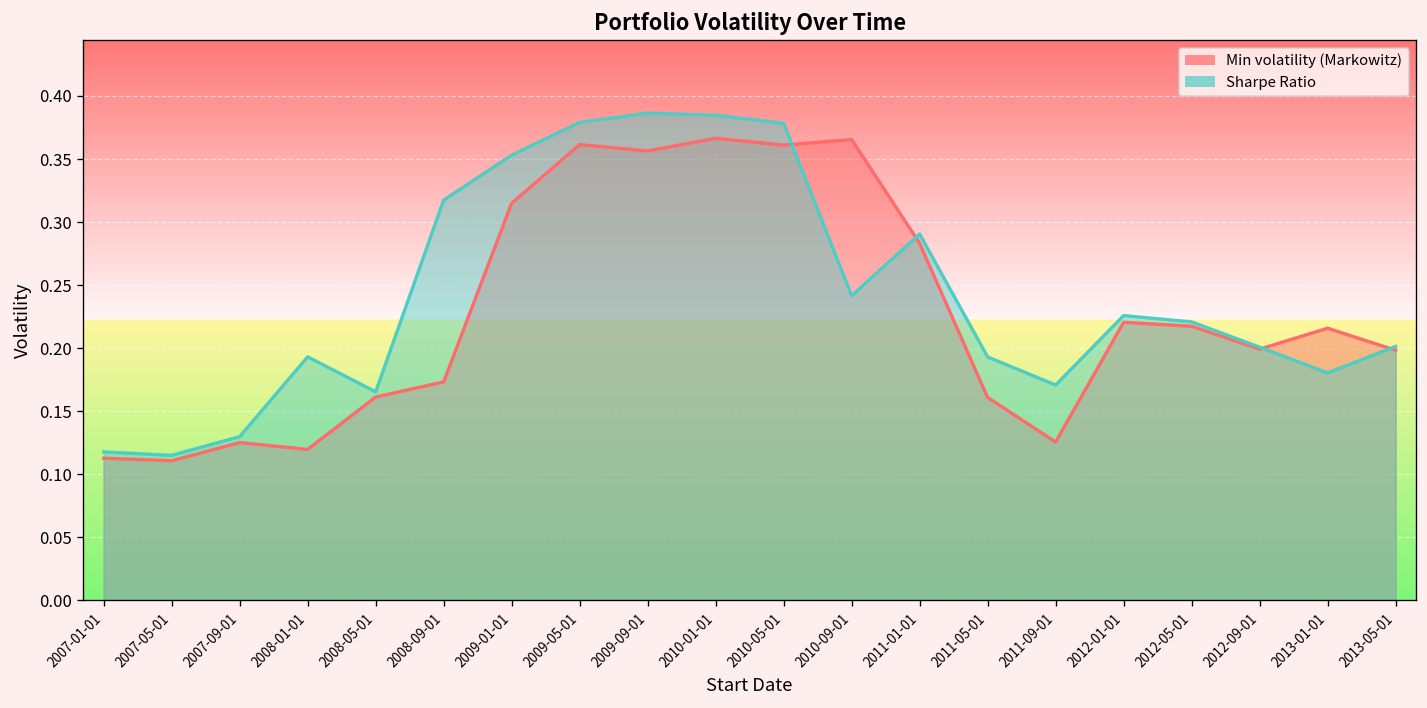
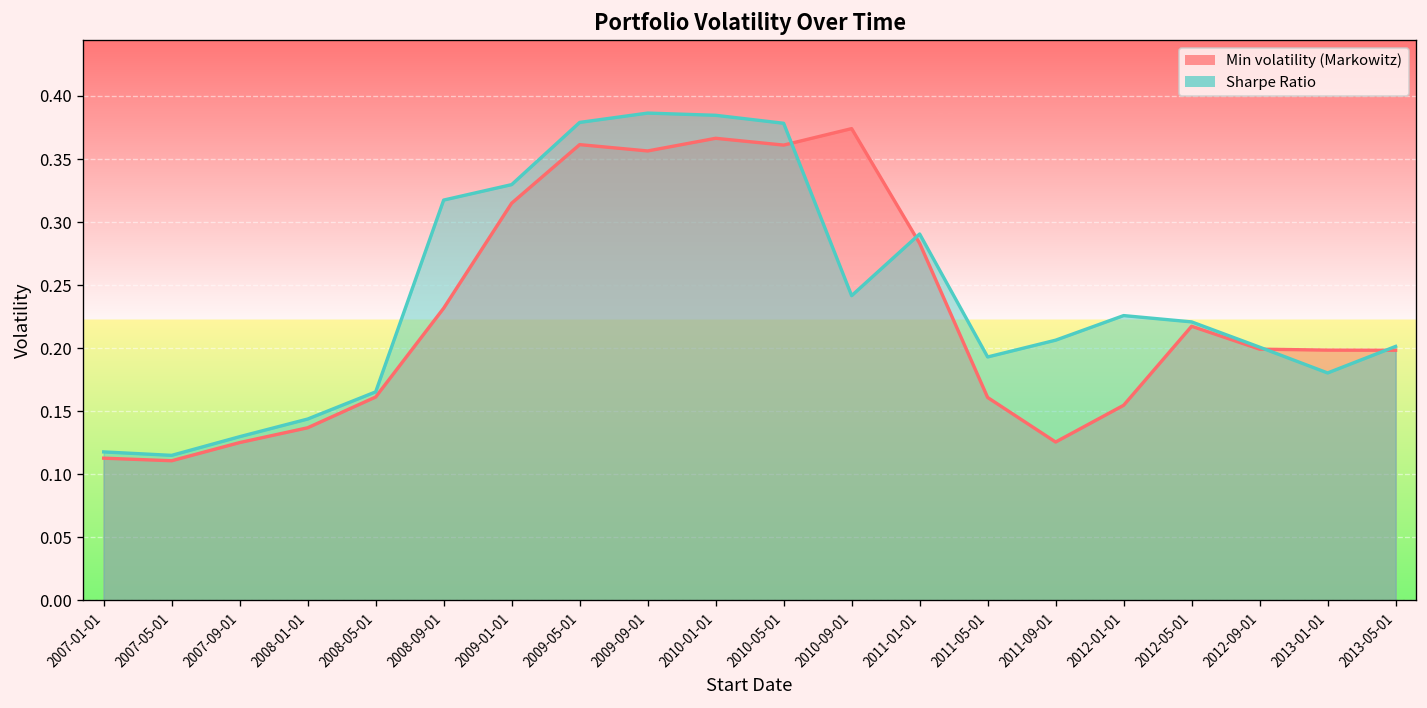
Min volatility (Markowitz), 2008-01-01: 0.120 -> 0.137
Sharpe Ratio, 2008-01-01: 0.193 -> 0.144
Min volatility (Markowitz), 2008-09-01: 0.173 -> 0.232
Sharpe Ratio, 2009-01-01: 0.353 -> 0.330
Min volatility (Markowitz), 2010-09-01: 0.365 -> 0.374
Sharpe Ratio, 2011-09-01: 0.171 -> 0.206
Min volatility (Markowitz), 2012-01-01: 0.220 -> 0.155
Min volatility (Markowitz), 2013-01-01: 0.216 -> 0.198
